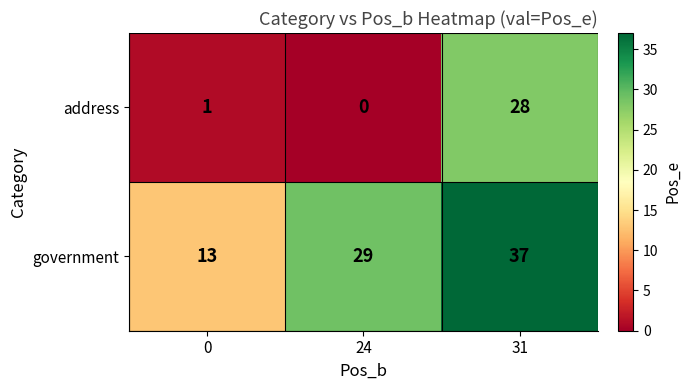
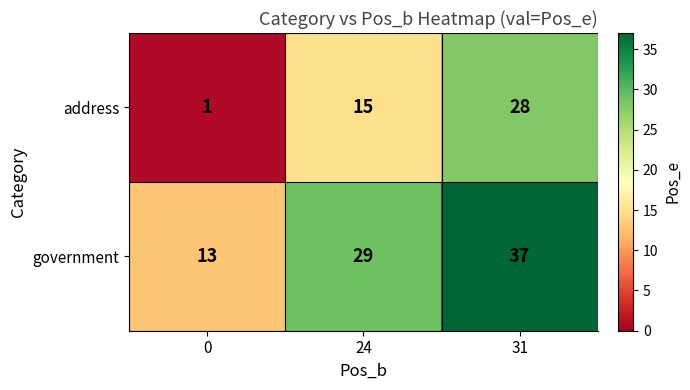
address, 24: 0 -> 15
